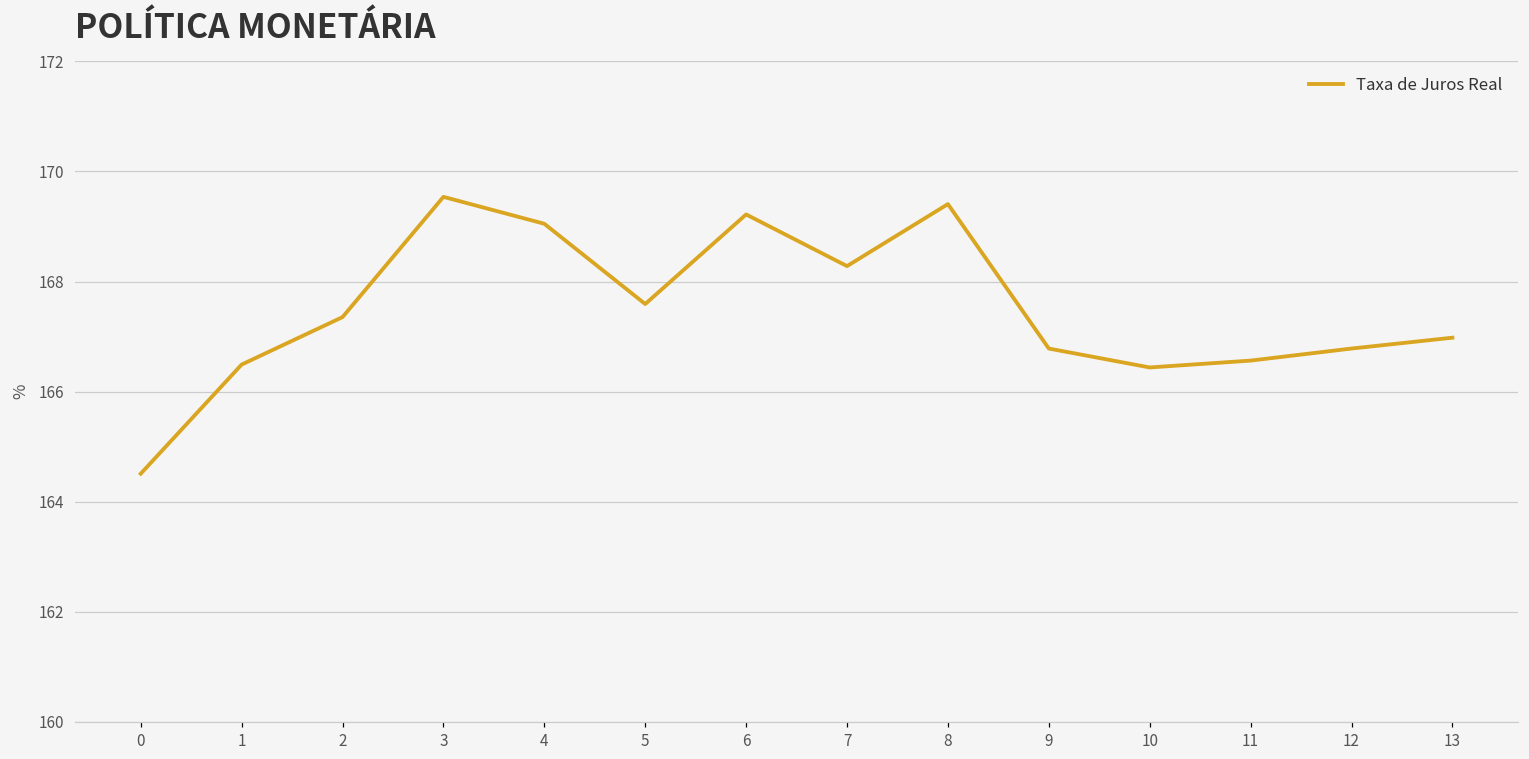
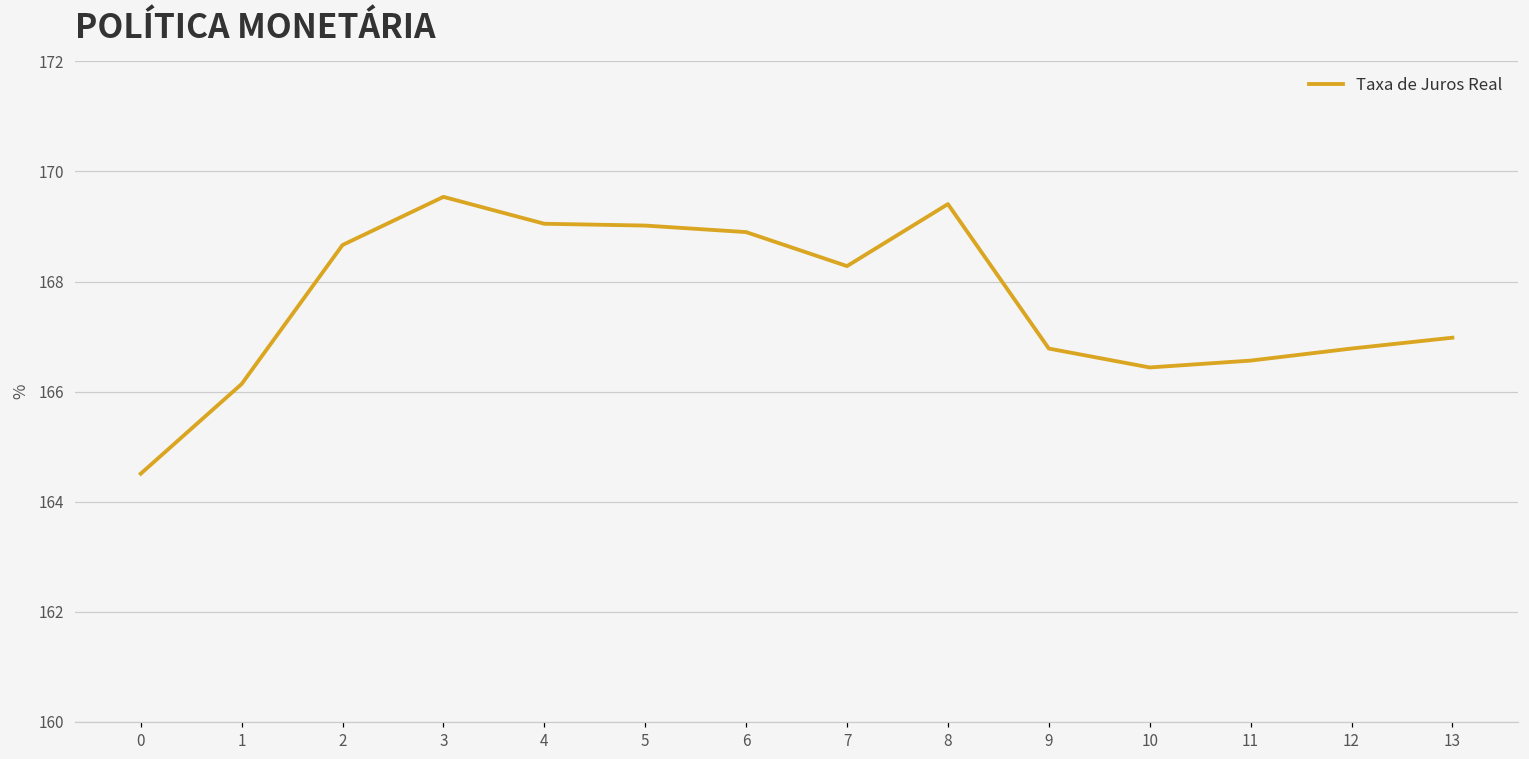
1: 166.5 -> 166.1
2: 167.4 -> 168.7
5: 167.6 -> 169.0
6: 169.2 -> 168.9
